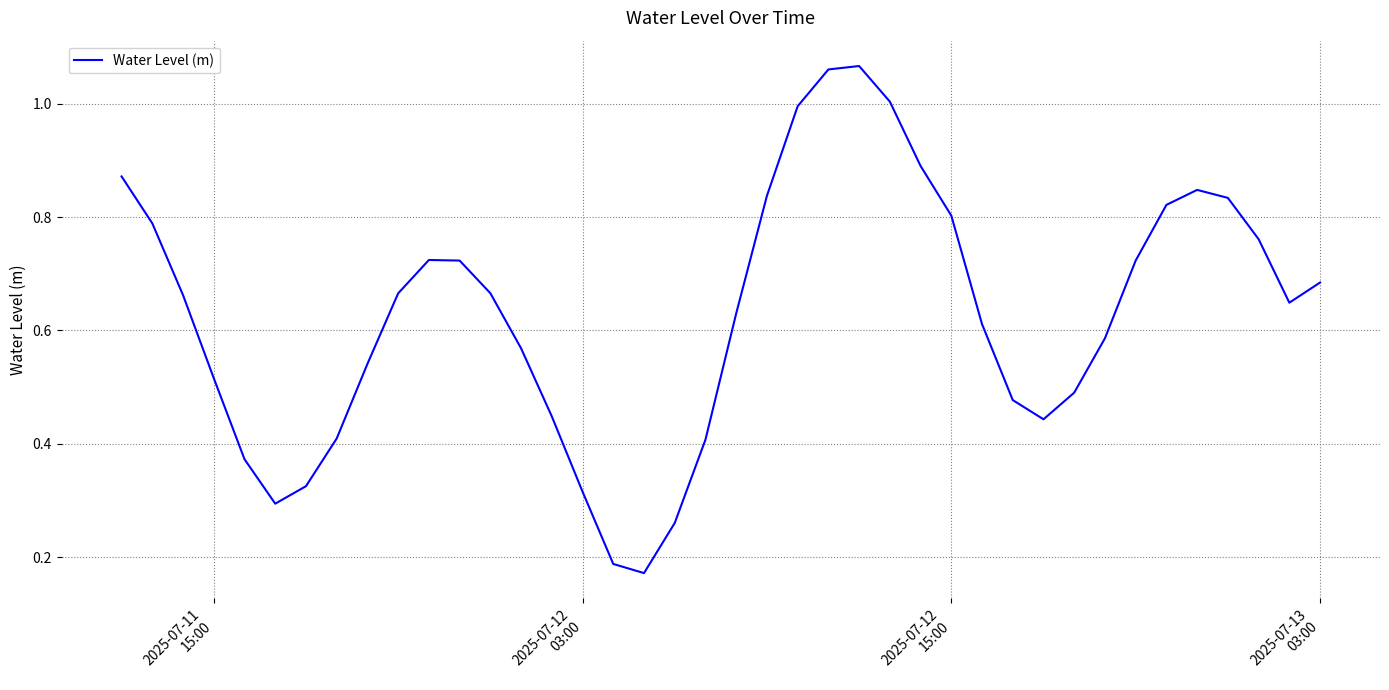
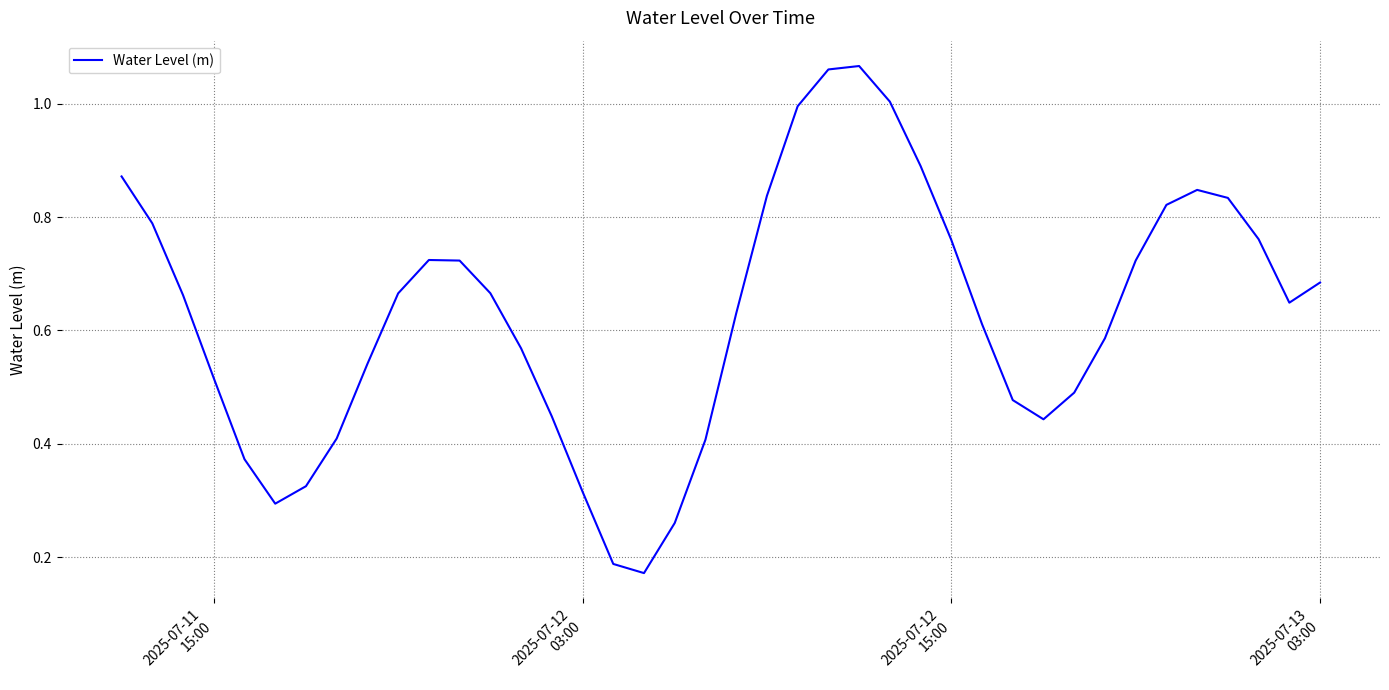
2025-07-12 15:00: 0.80 -> 0.76
